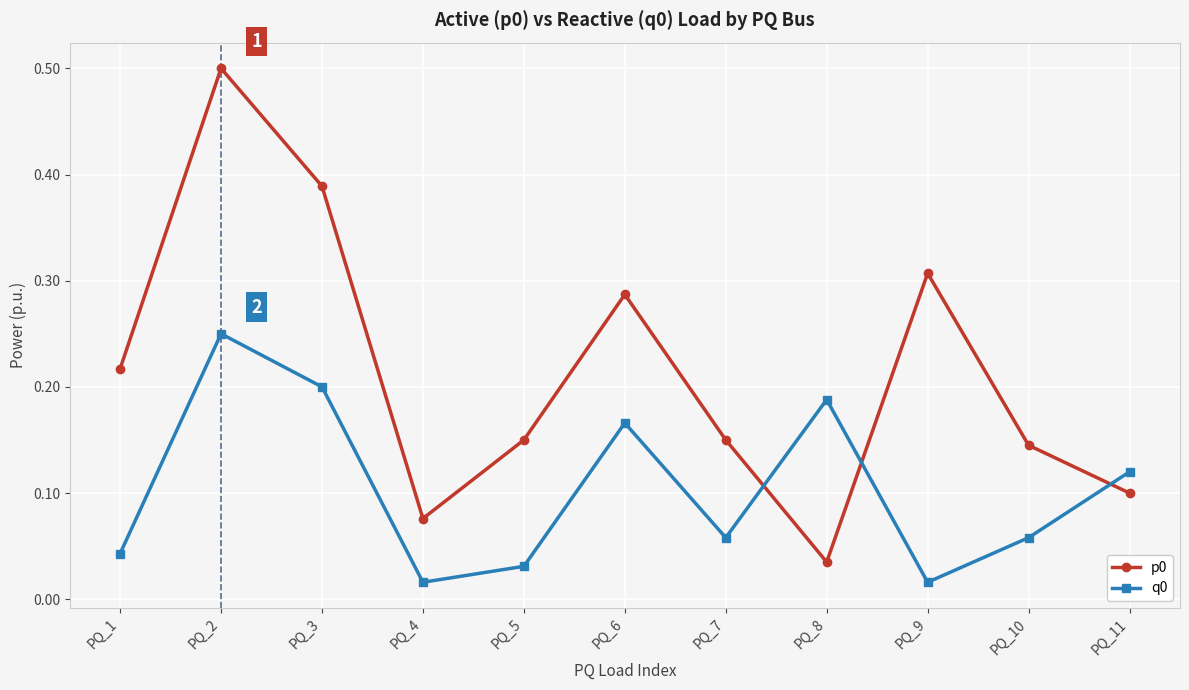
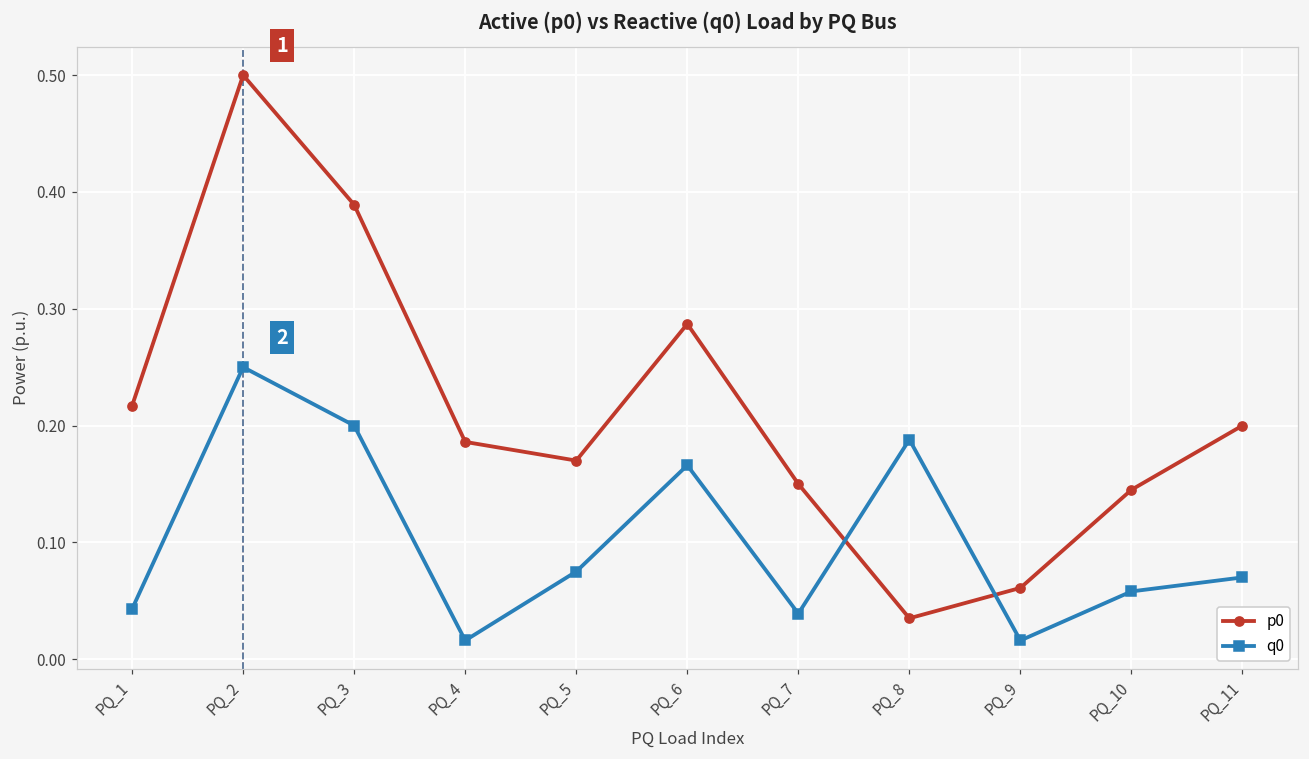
p0, PQ_4: 0.076 -> 0.186
p0, PQ_5: 0.15 -> 0.17
q0, PQ_5: 0.031 -> 0.075
q0, PQ_7: 0.058 -> 0.039
p0, PQ_9: 0.307 -> 0.061
p0, PQ_11: 0.1 -> 0.2
q0, PQ_11: 0.12 -> 0.07
